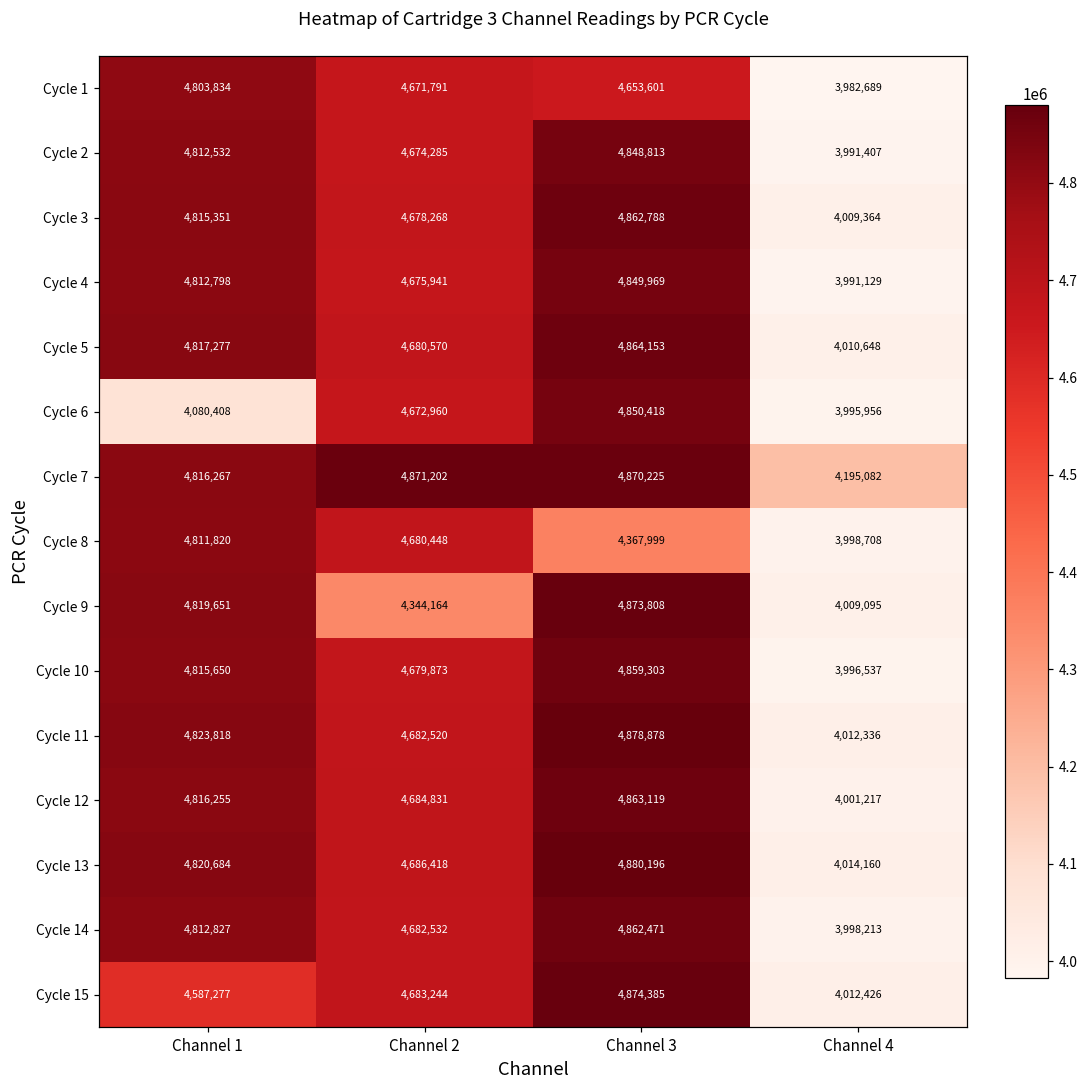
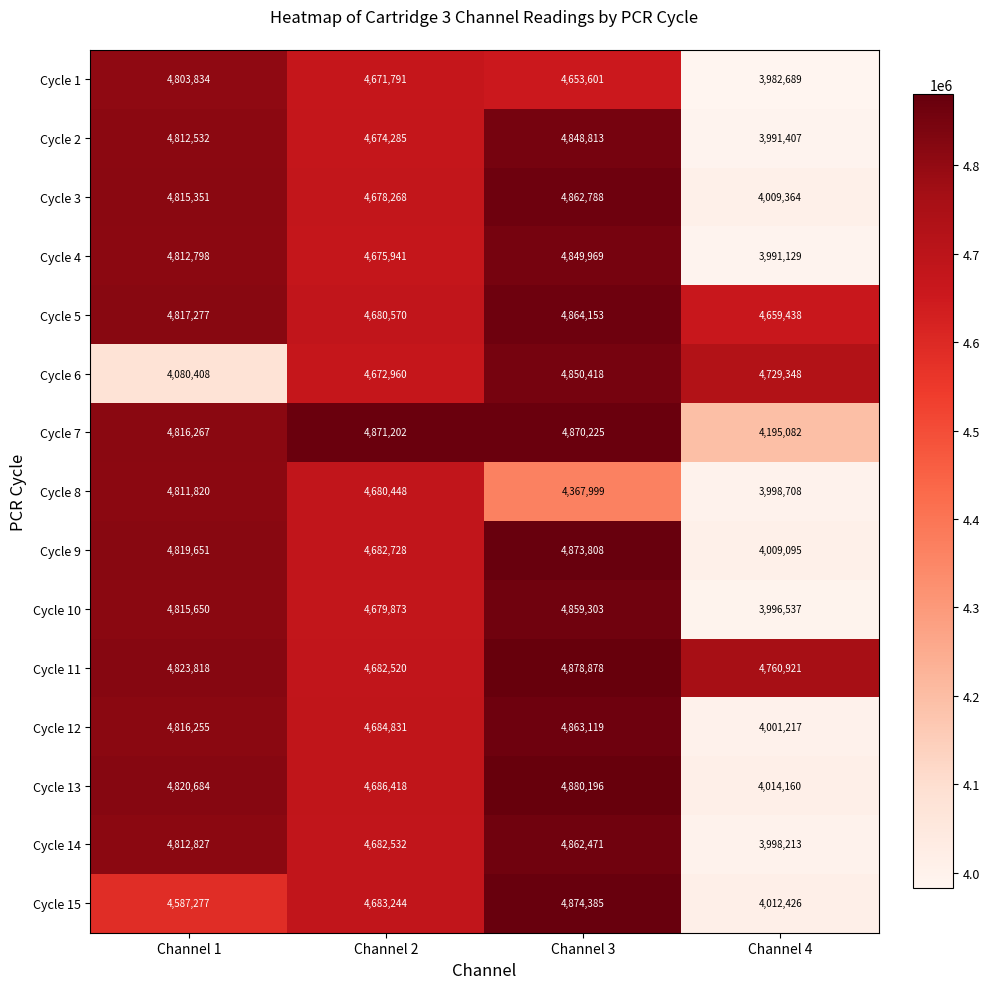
Cycle 5, Channel 4: 4,010,648 -> 4,659,438
Cycle 6, Channel 4: 3,995,956 -> 4,729,348
Cycle 9, Channel 2: 4,344,164 -> 4,682,728
Cycle 11, Channel 4: 4,012,336 -> 4,760,921
